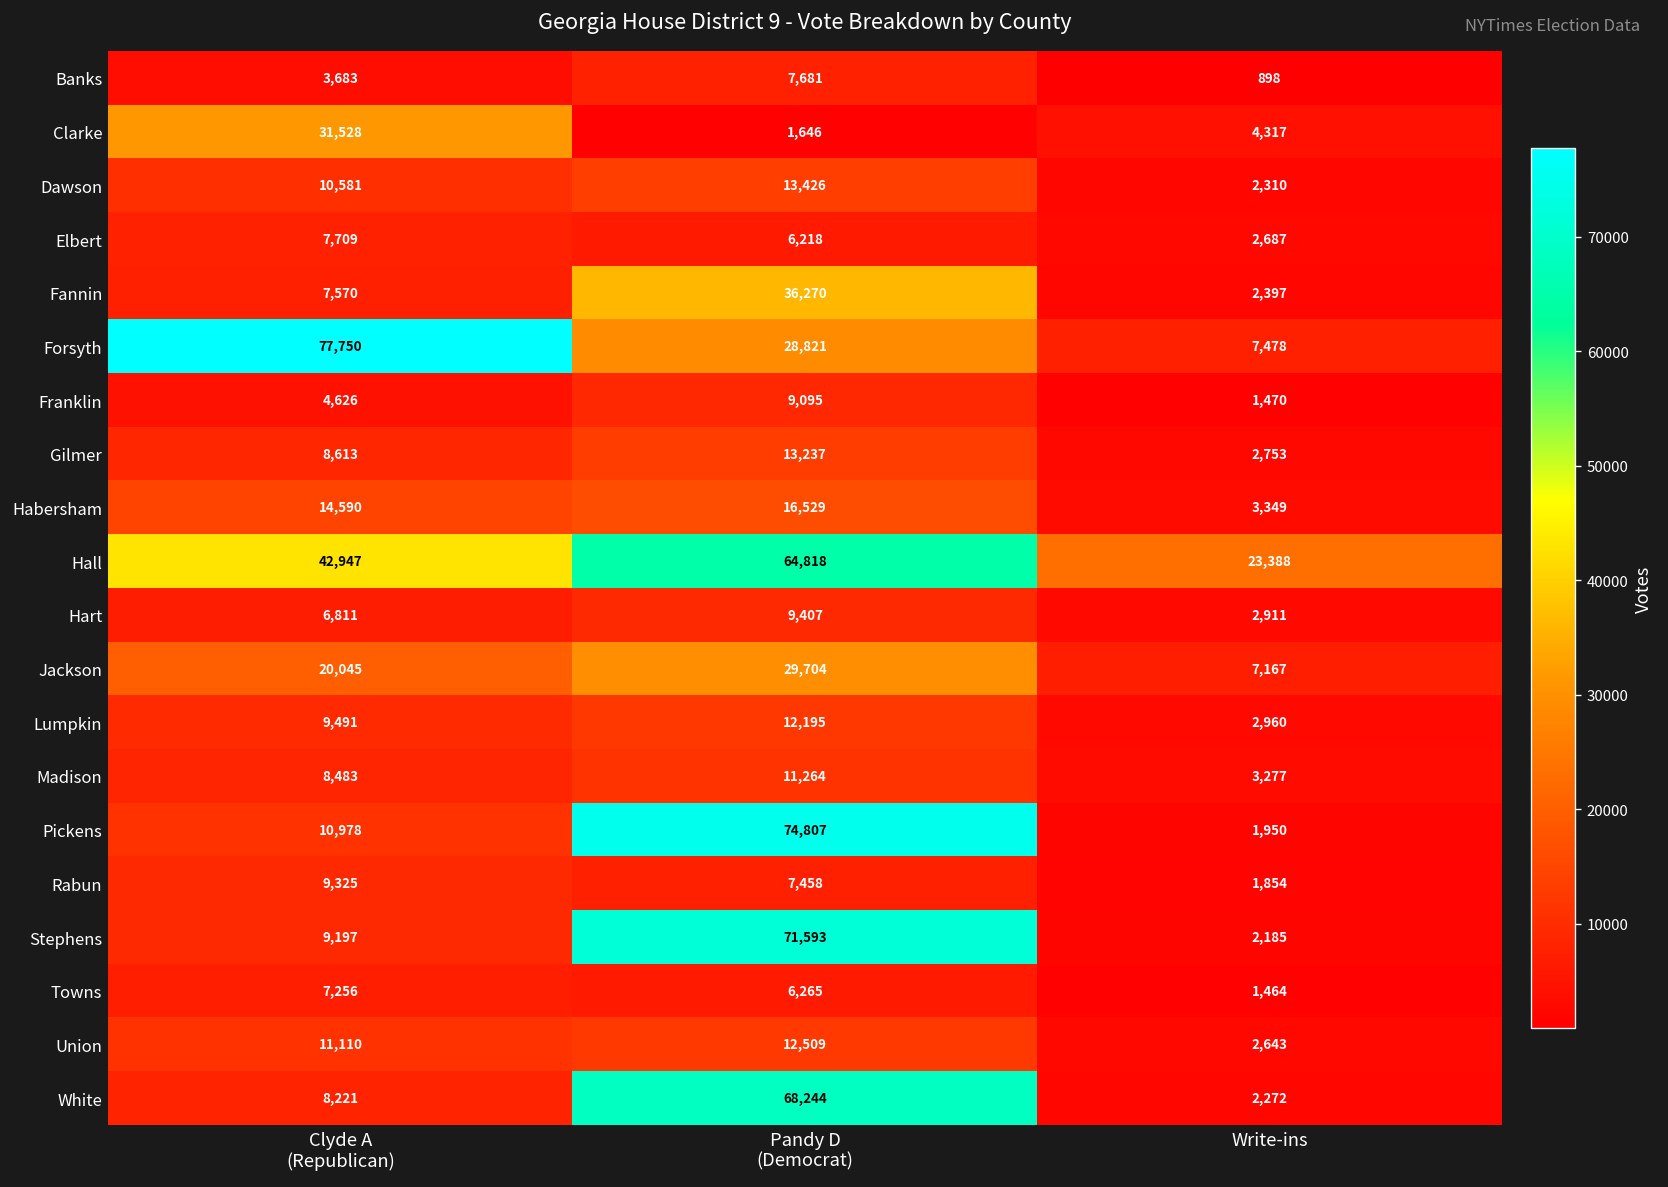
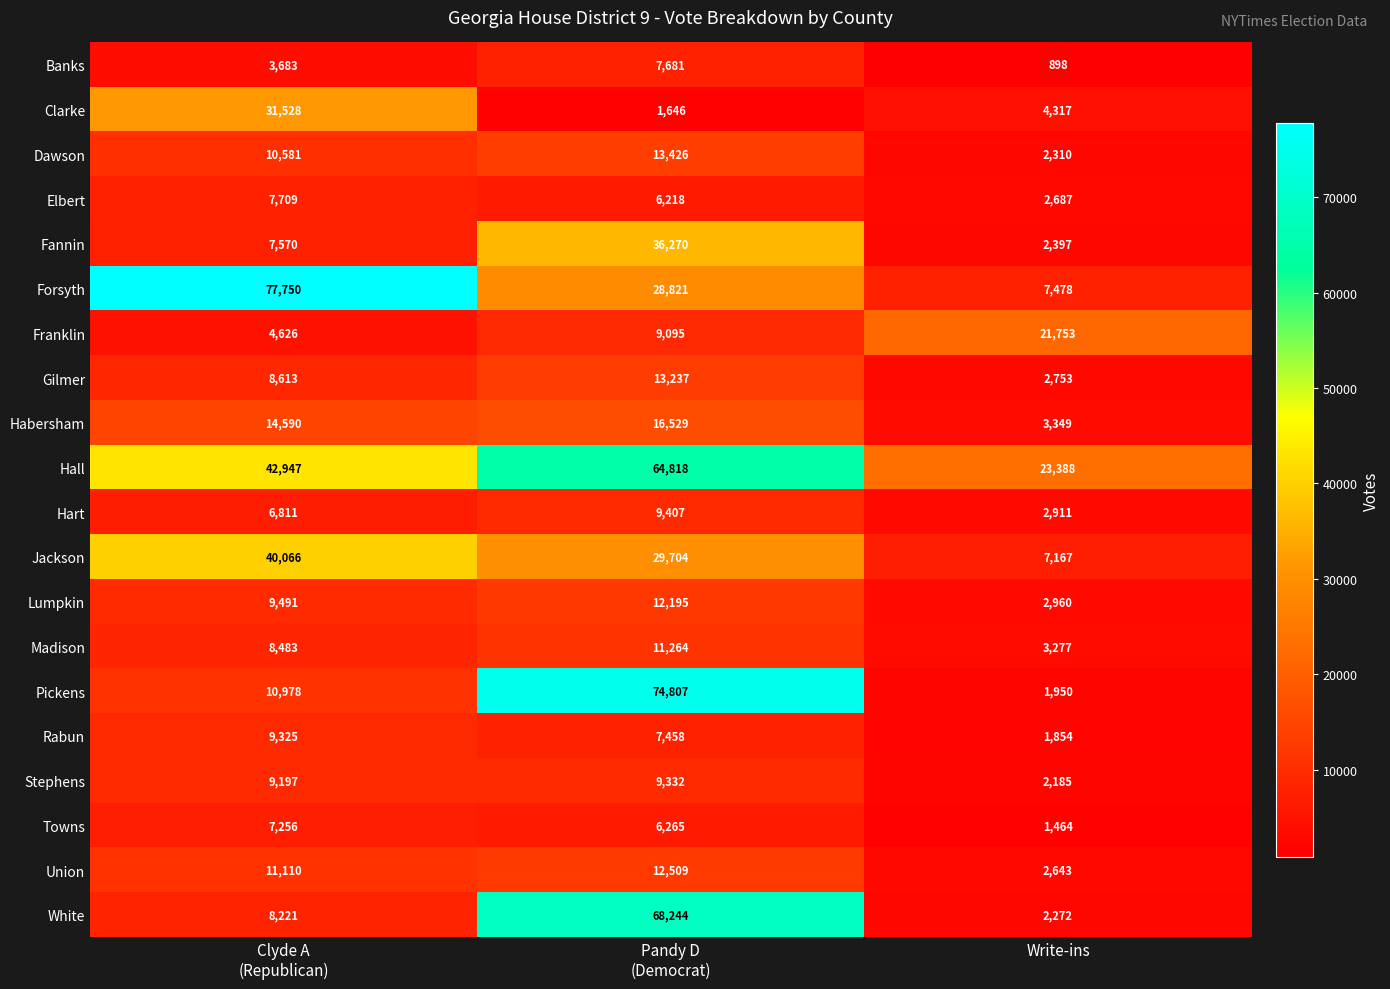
Franklin, Write-ins: 1,470 -> 21,753
Jackson, Clyde A (Republican): 20,045 -> 40,066
Stephens, Pandy D (Democrat): 71,593 -> 9,332
